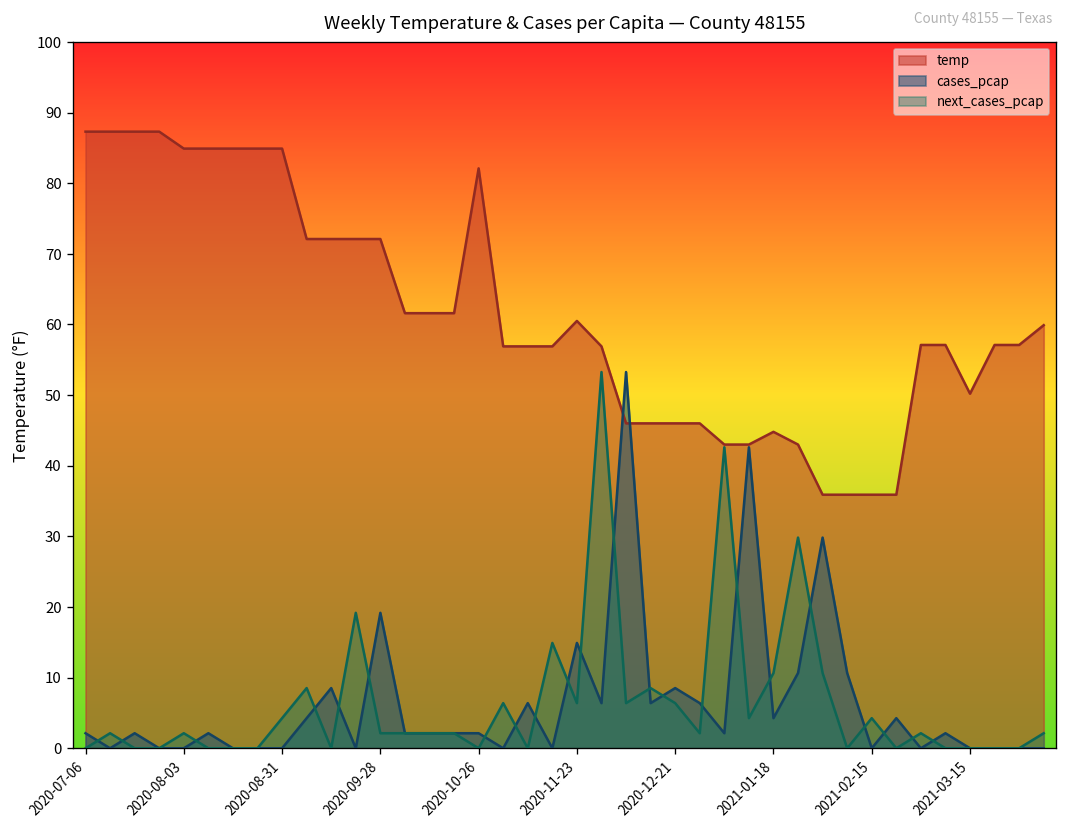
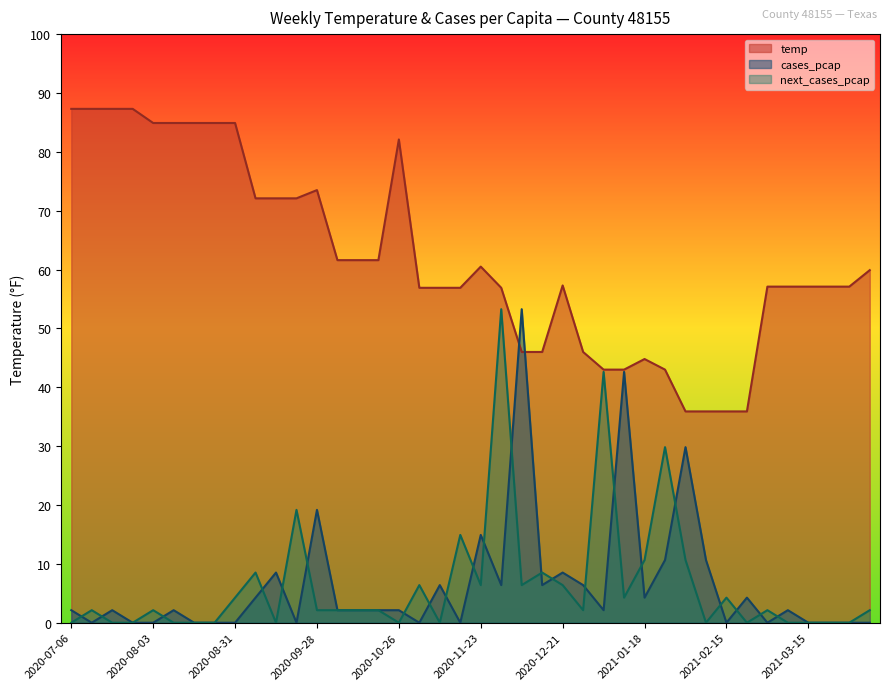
temp, 2020-09-28: 72 -> 74
temp, 2020-12-21: 46 -> 57
temp, 2021-03-15: 50 -> 57
